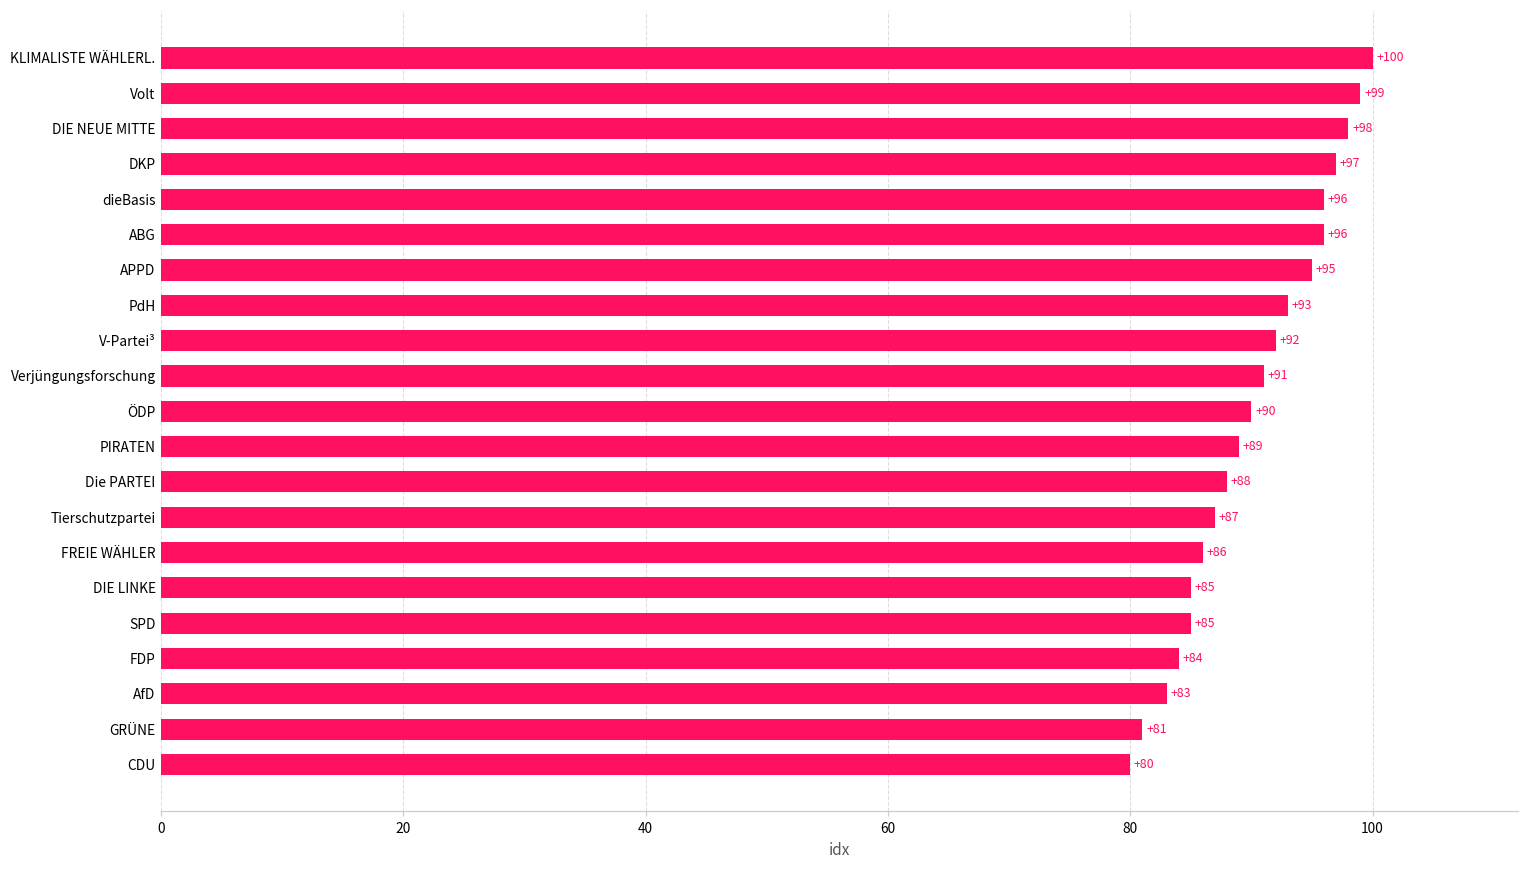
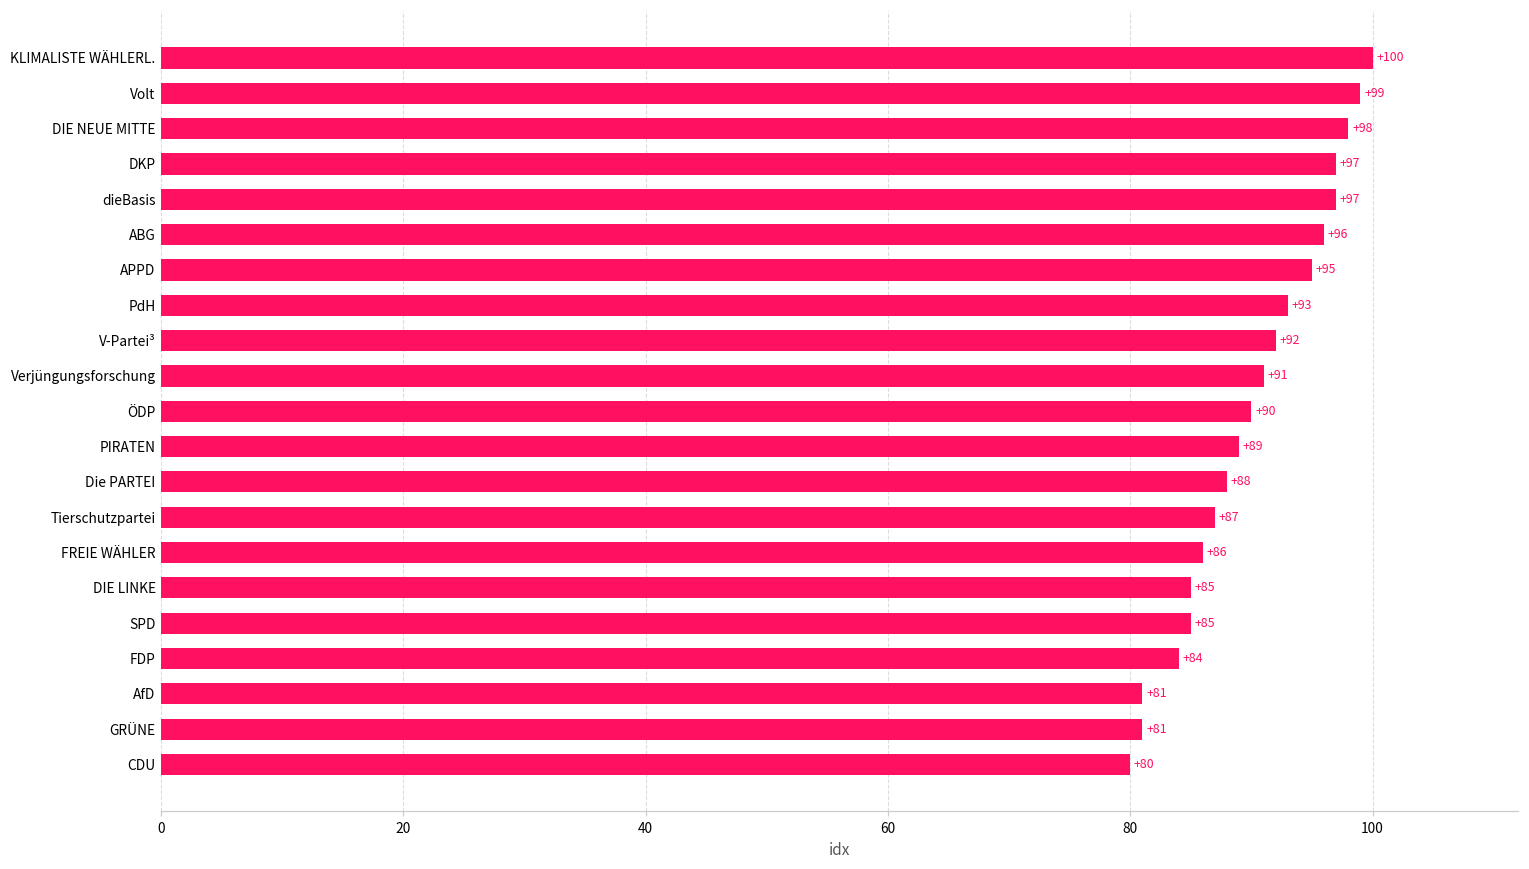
dieBasis: +96 -> +97
AfD: +83 -> +81
